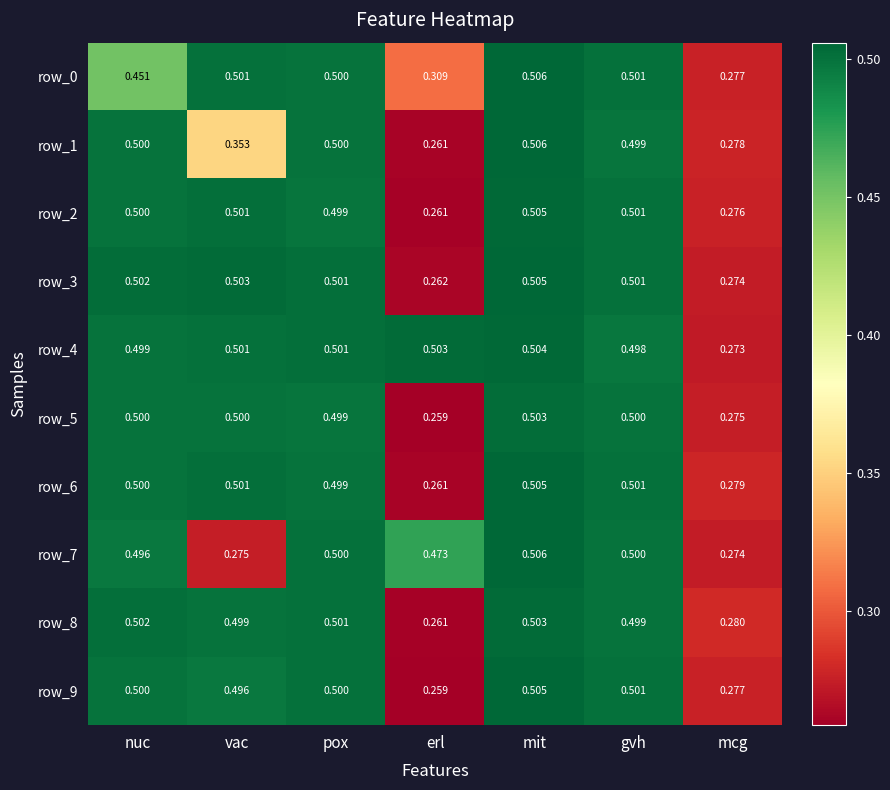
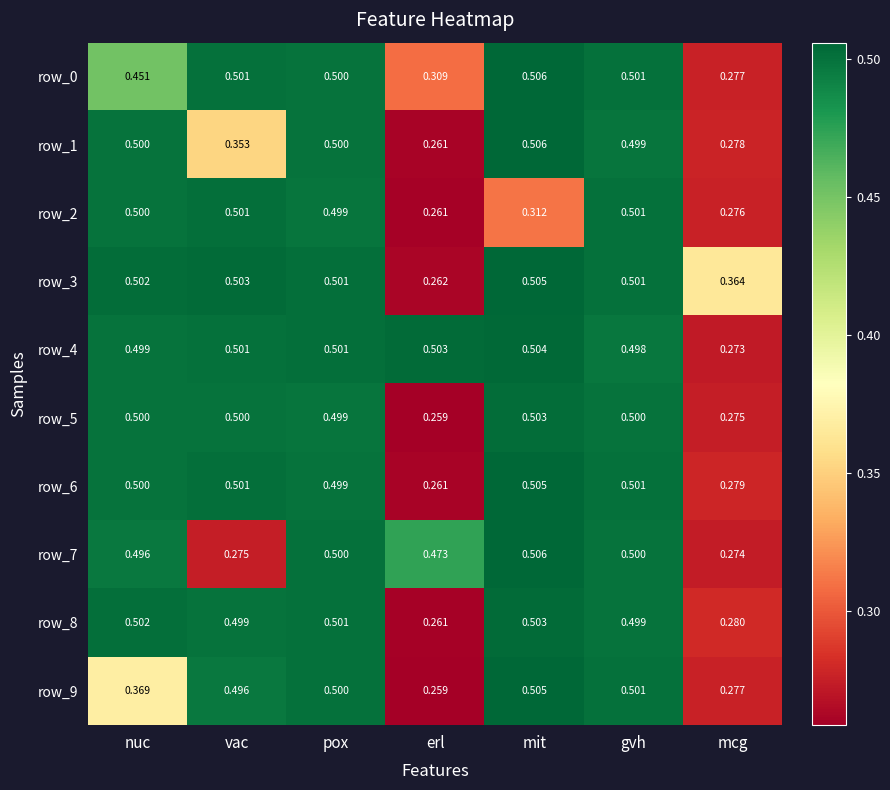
row_2, mit: 0.505 -> 0.312
row_3, mcg: 0.274 -> 0.364
row_9, nuc: 0.500 -> 0.369
